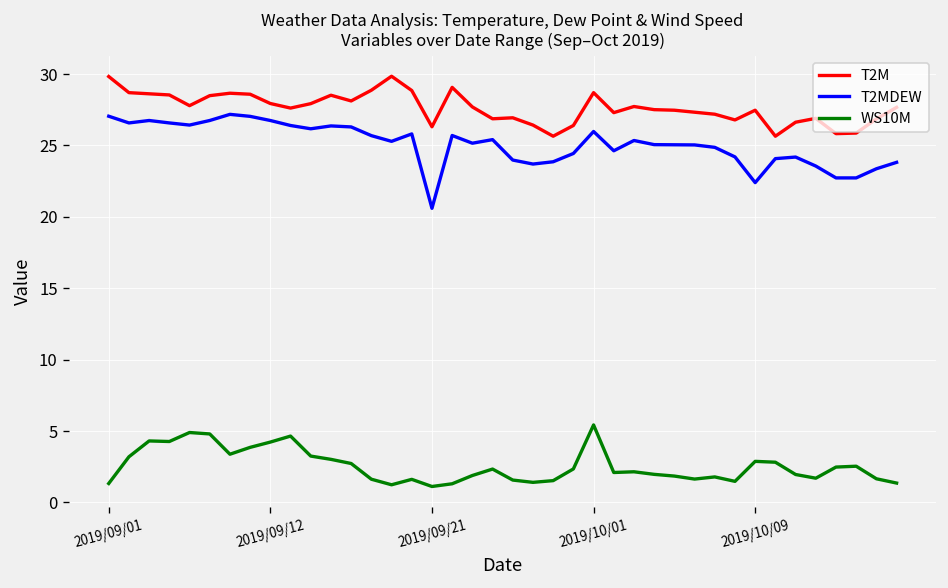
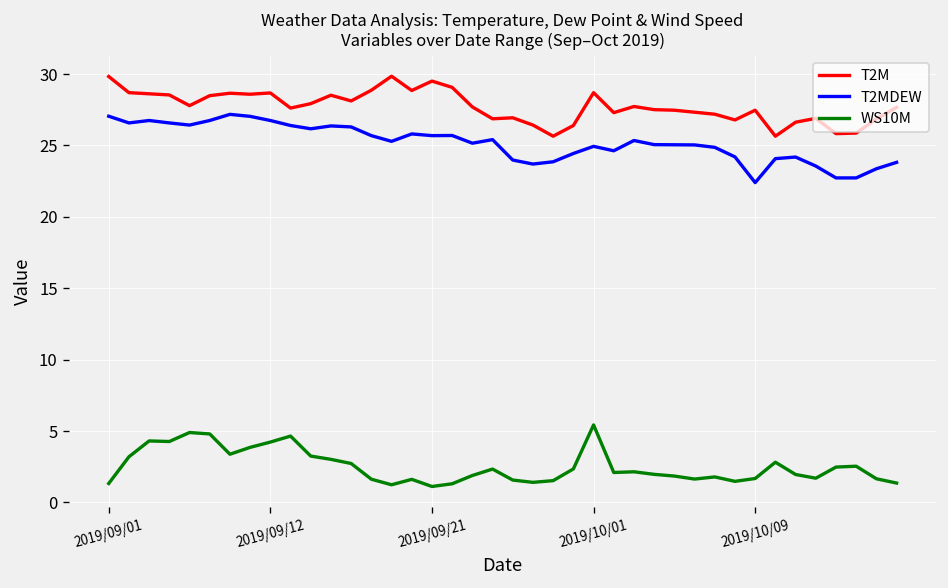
T2M, 2019/09/12: 27.9 -> 28.7
T2M, 2019/09/21: 26.3 -> 29.5
T2MDEW, 2019/09/21: 20.6 -> 25.7
T2MDEW, 2019/10/01: 26.0 -> 24.9
WS10M, 2019/10/09: 2.9 -> 1.7
